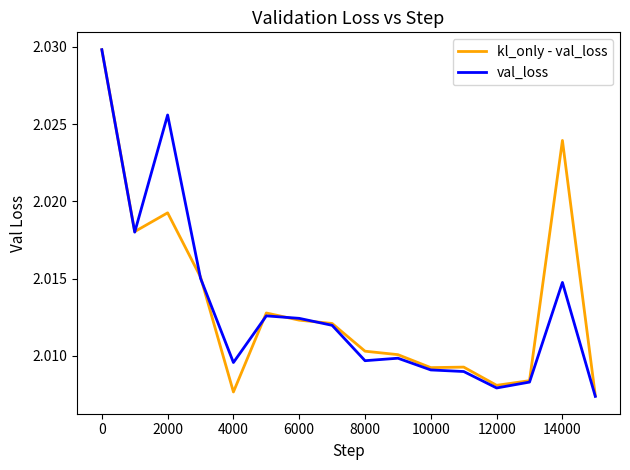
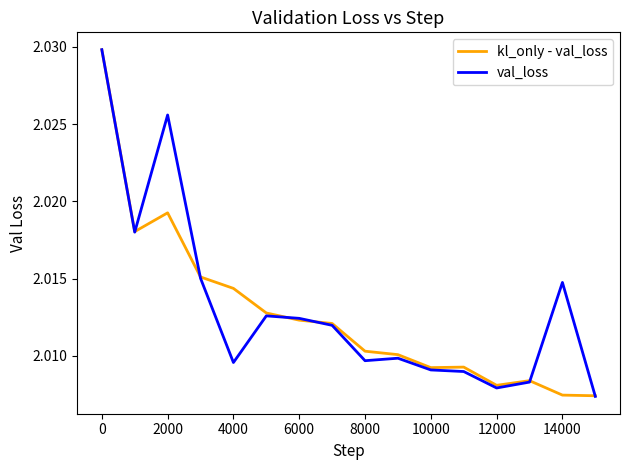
kl_only - val_loss, 4000: 2.0077 -> 2.0144
kl_only - val_loss, 14000: 2.0239 -> 2.0075
